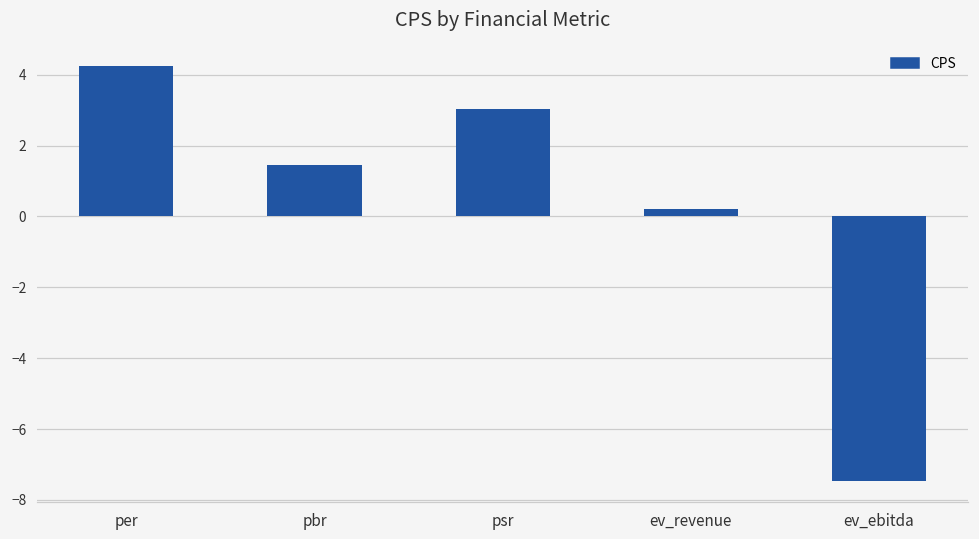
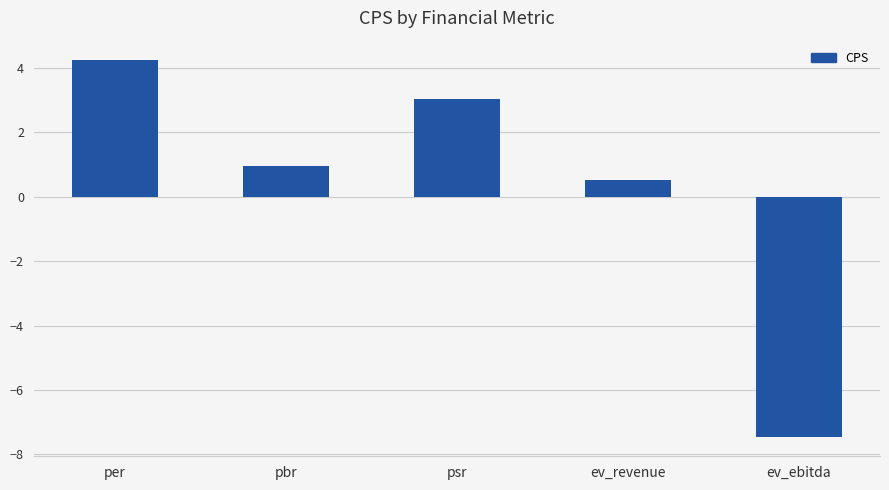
pbr: 1.4 -> 1.0
ev_revenue: 0.2 -> 0.5
